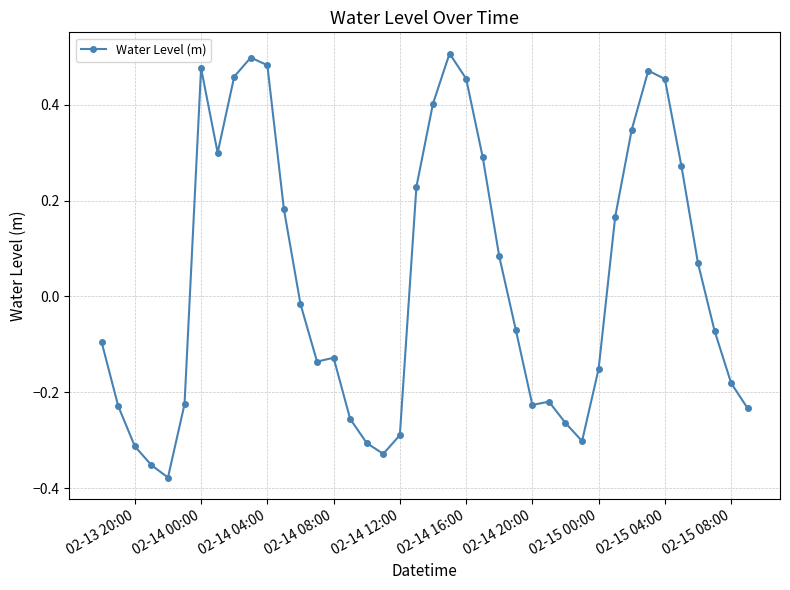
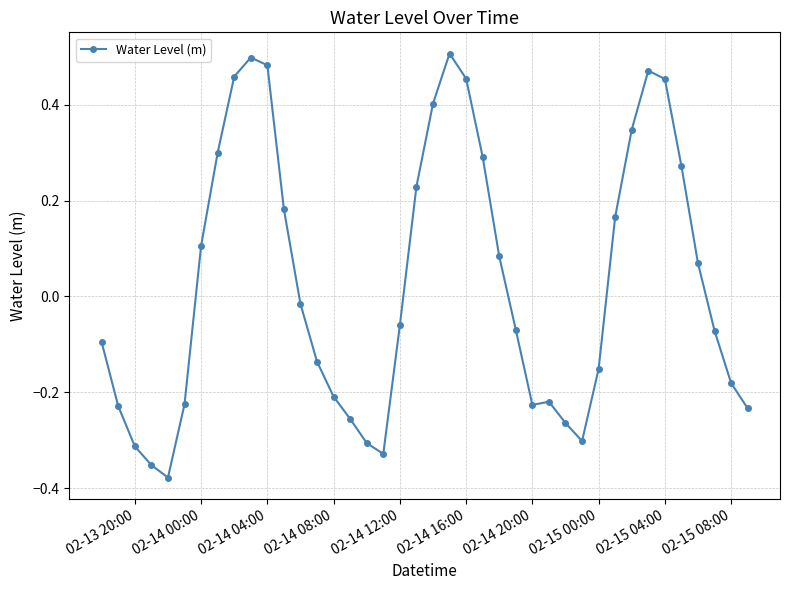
02-14 00:00: 0.48 -> 0.11
02-14 08:00: -0.13 -> -0.21
02-14 12:00: -0.29 -> -0.06
